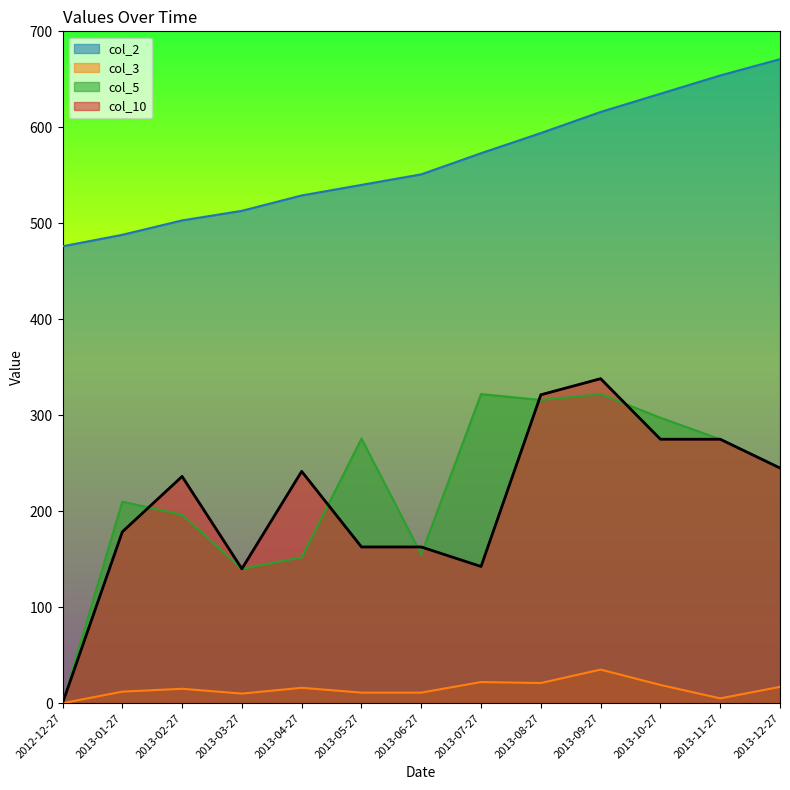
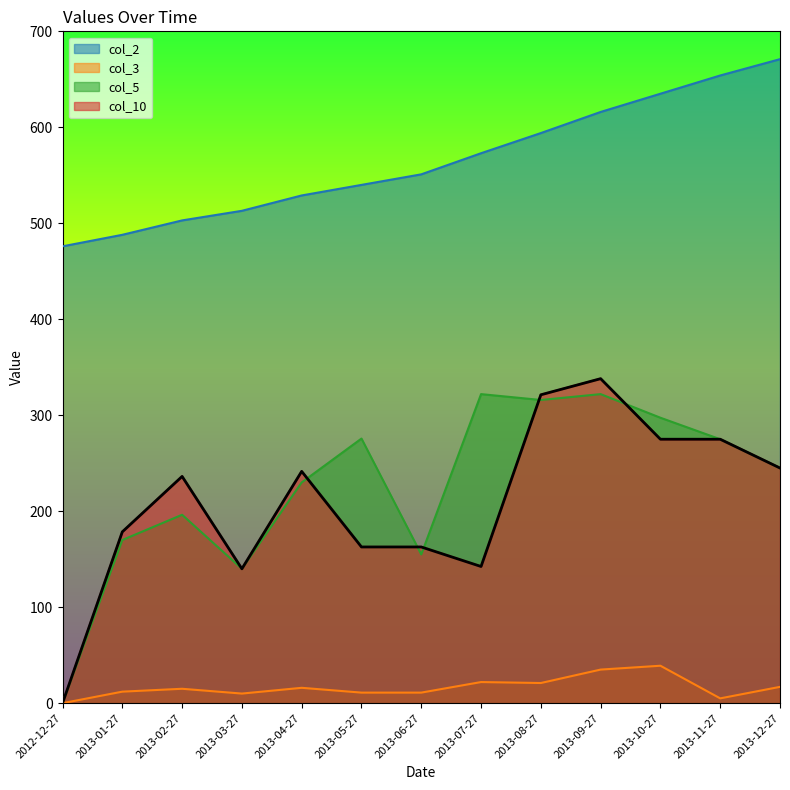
col_5, 2013-01-27: 210 -> 170
col_5, 2013-04-27: 150 -> 230
col_3, 2013-10-27: 20 -> 40
